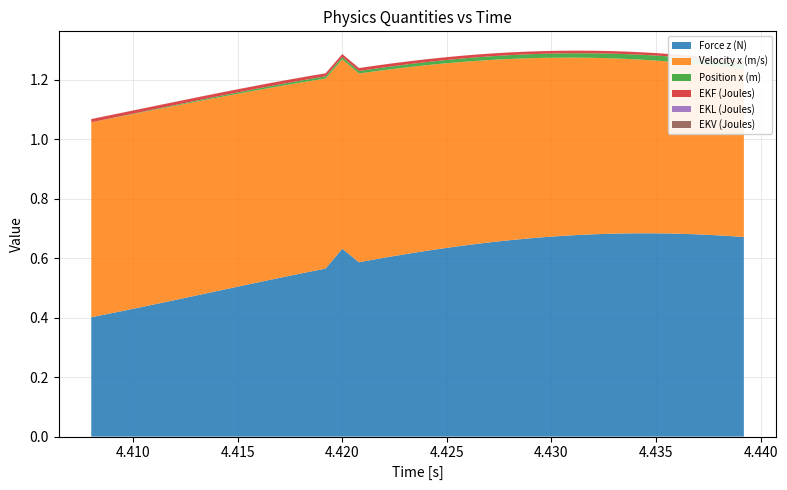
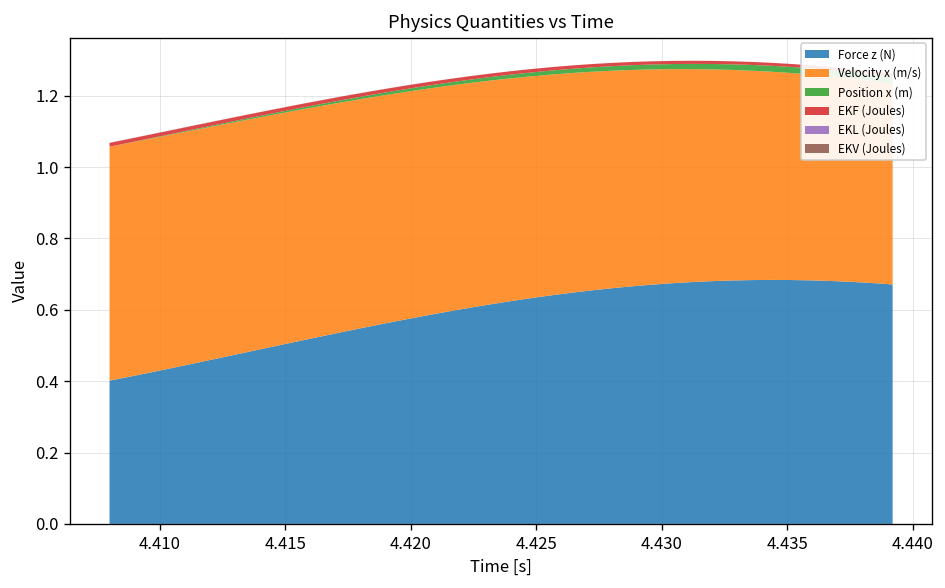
Force z (N), 4.420: 0.63 -> 0.58
